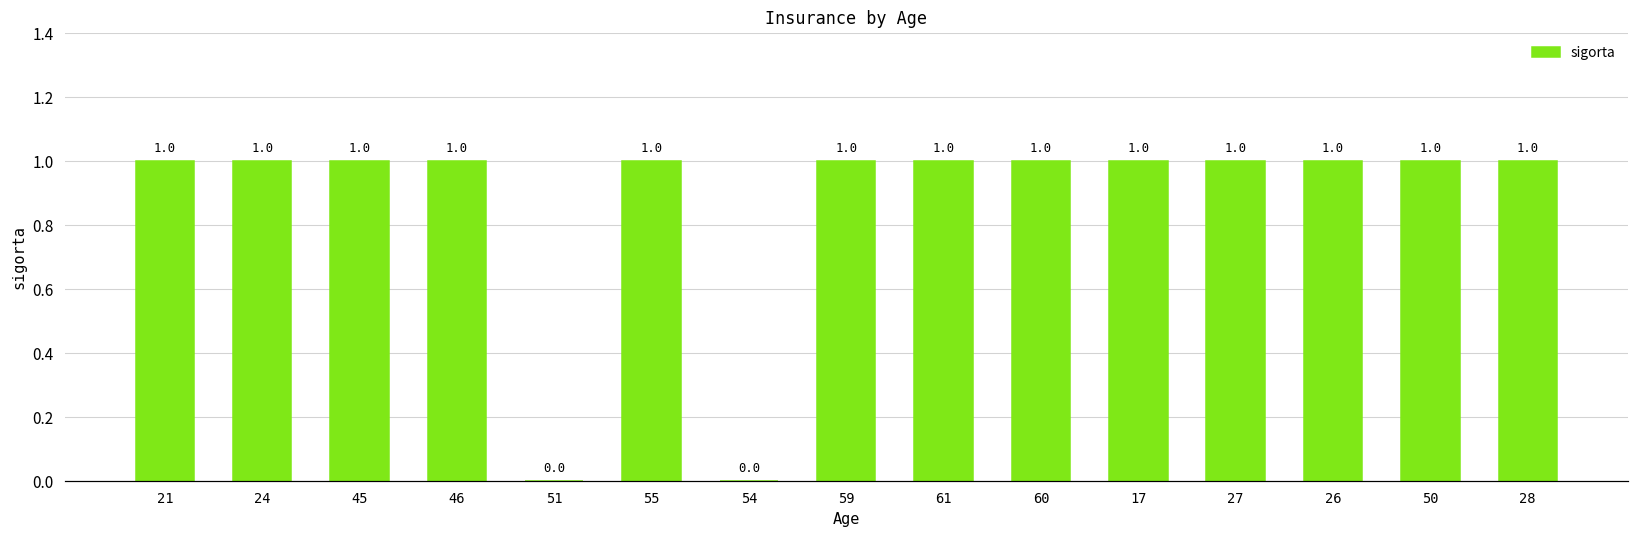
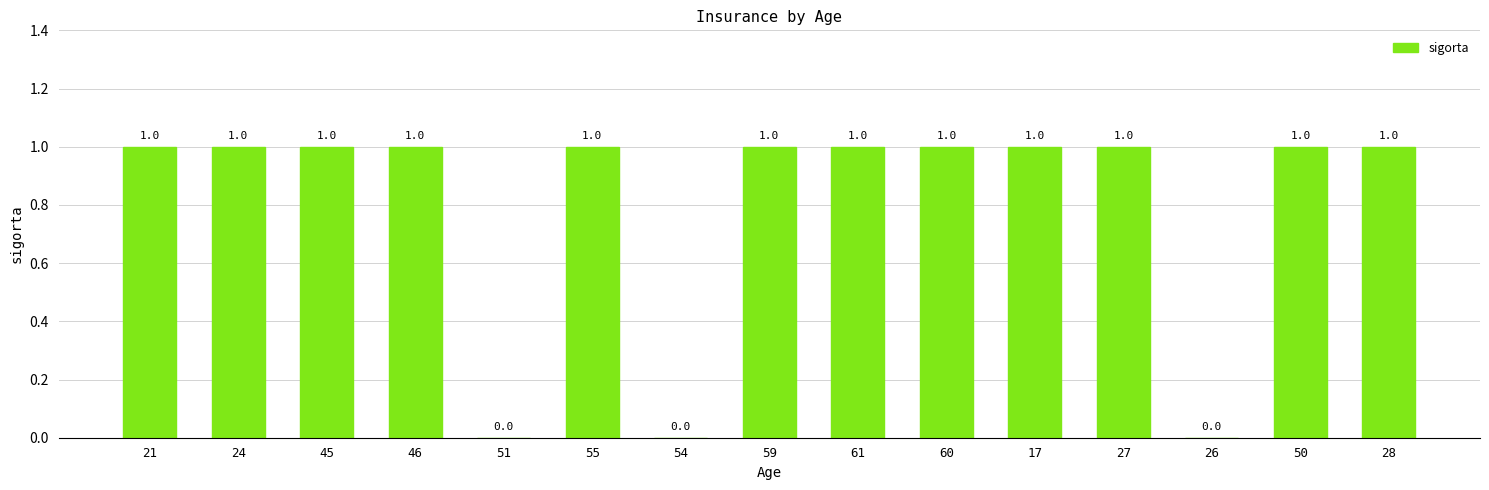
26: 1.0 -> 0.0
